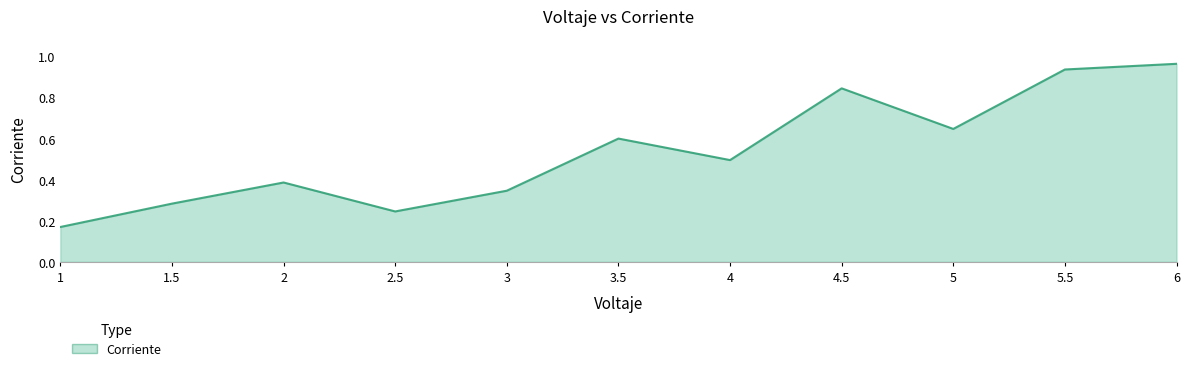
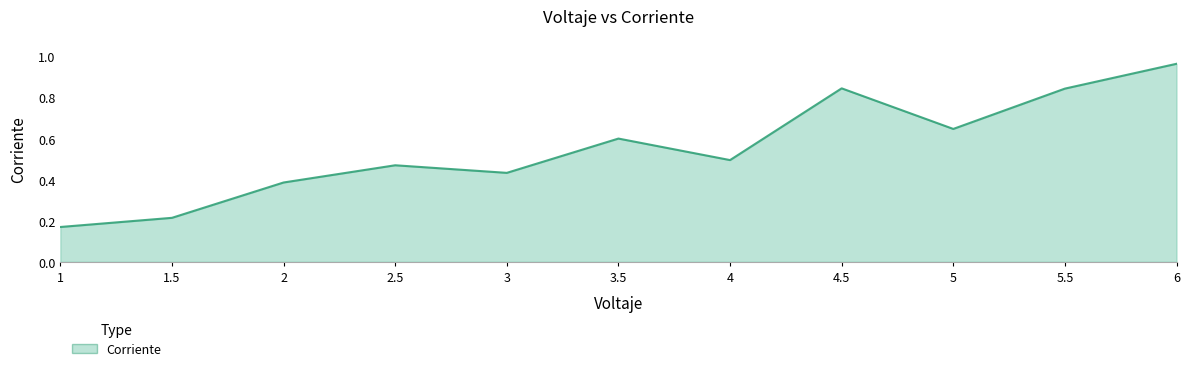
1.5: 0.28 -> 0.21
2.5: 0.25 -> 0.47
3: 0.35 -> 0.43
5.5: 0.94 -> 0.84
